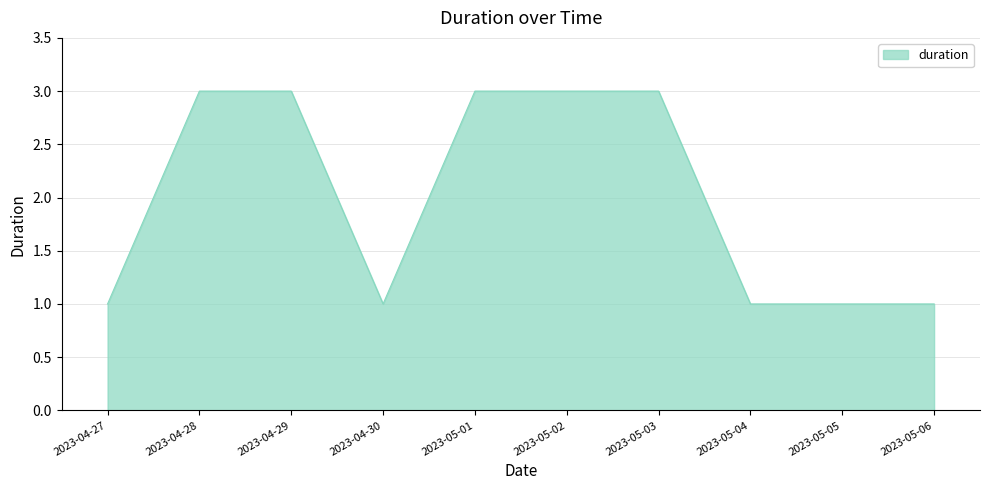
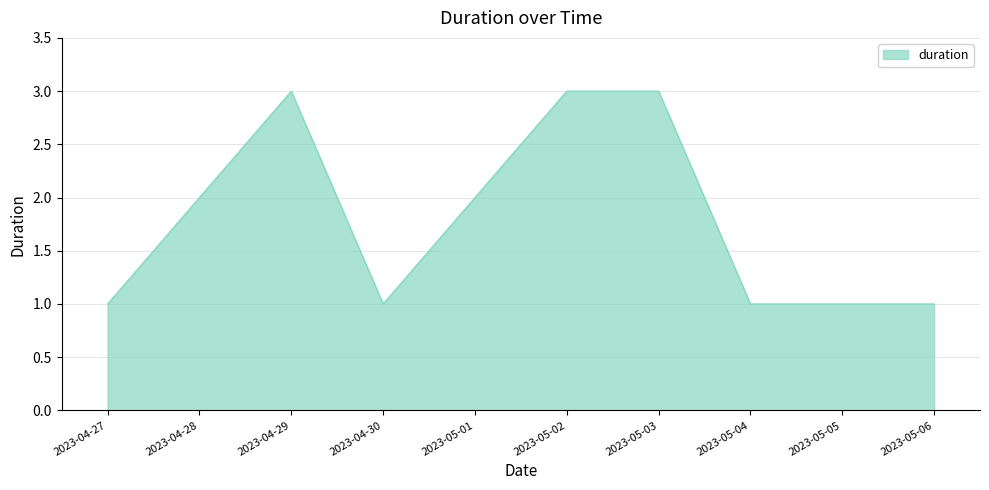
2023-04-28: 3 -> 2
2023-05-01: 3 -> 2
